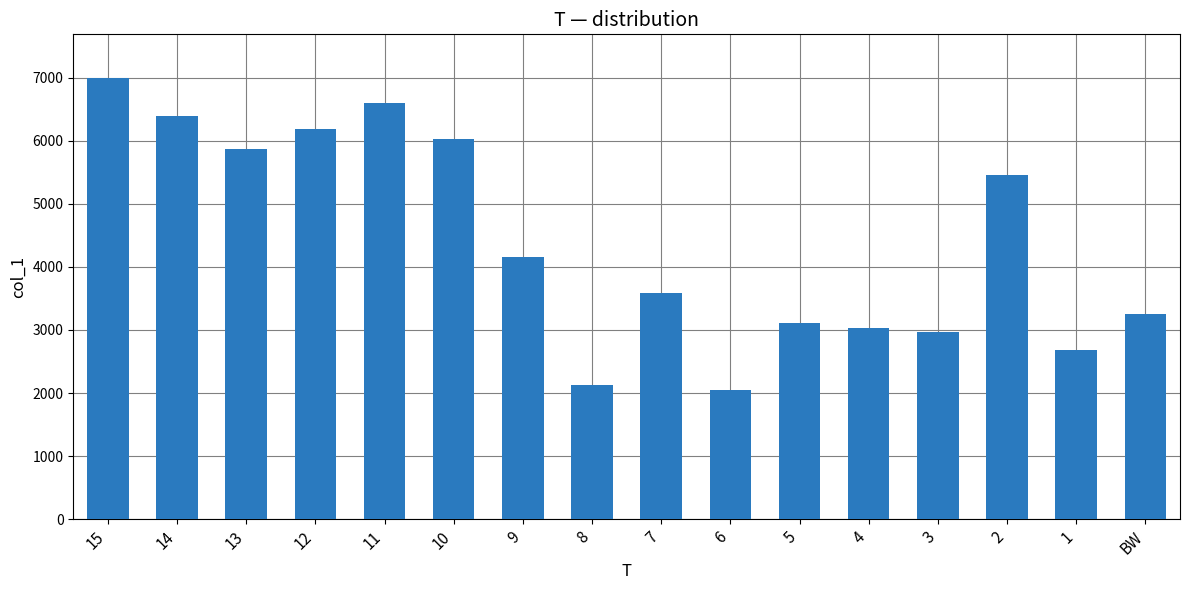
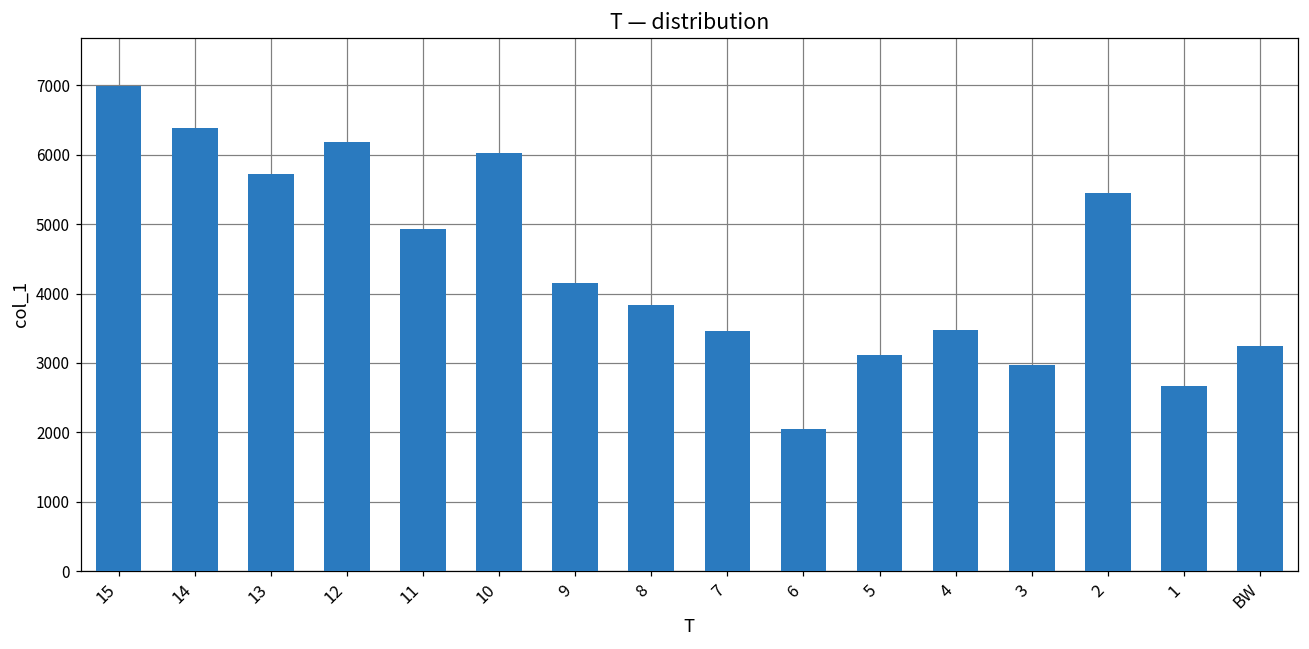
13: 5900 -> 5700
11: 6600 -> 4900
8: 2100 -> 3800
7: 3600 -> 3500
4: 3000 -> 3500
